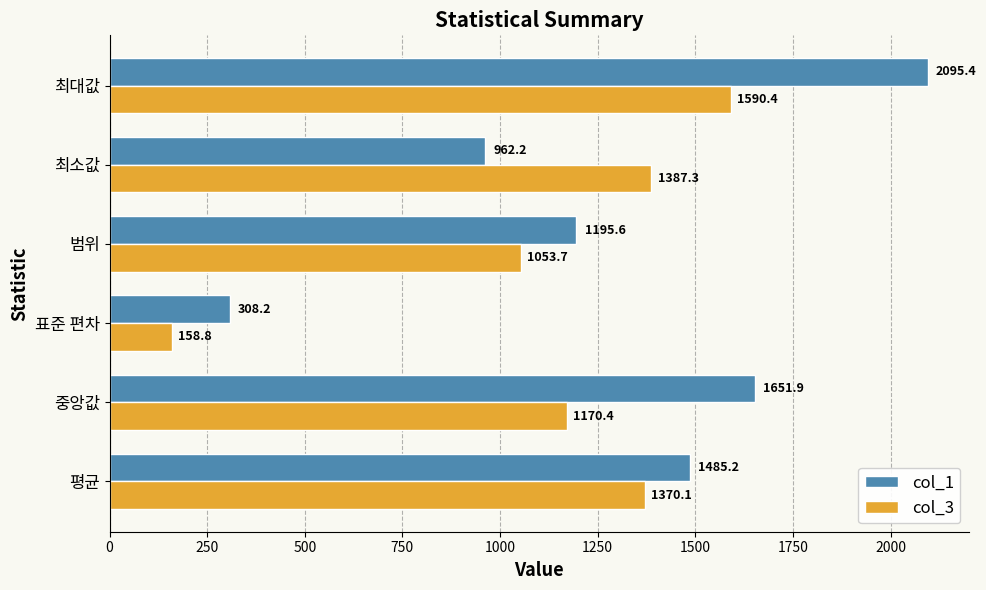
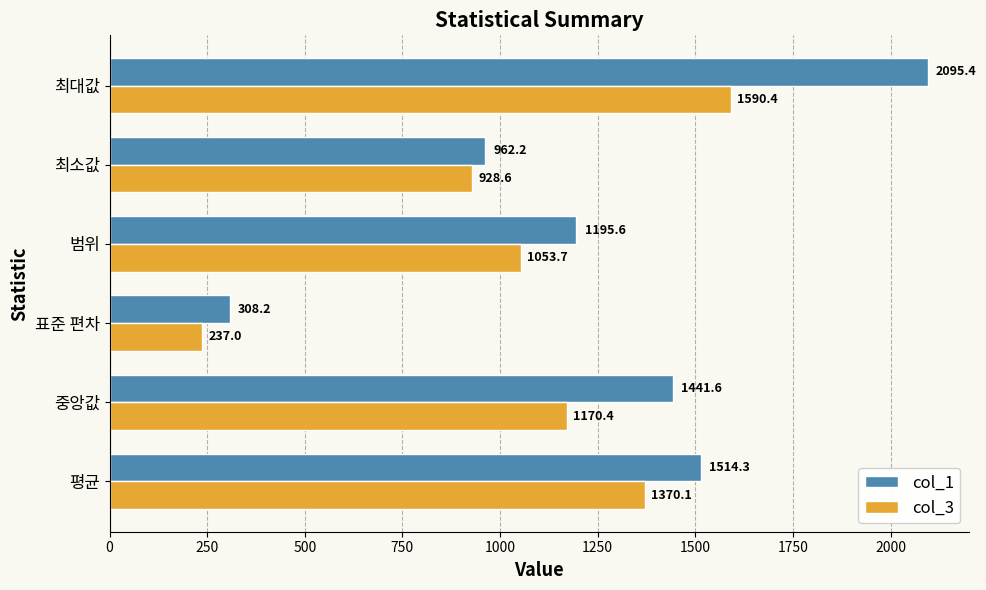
col_3, 최소값: 1387.3 -> 928.6
col_3, 표준 편차: 158.8 -> 237.0
col_1, 중앙값: 1651.9 -> 1441.6
col_1, 평균: 1485.2 -> 1514.3
